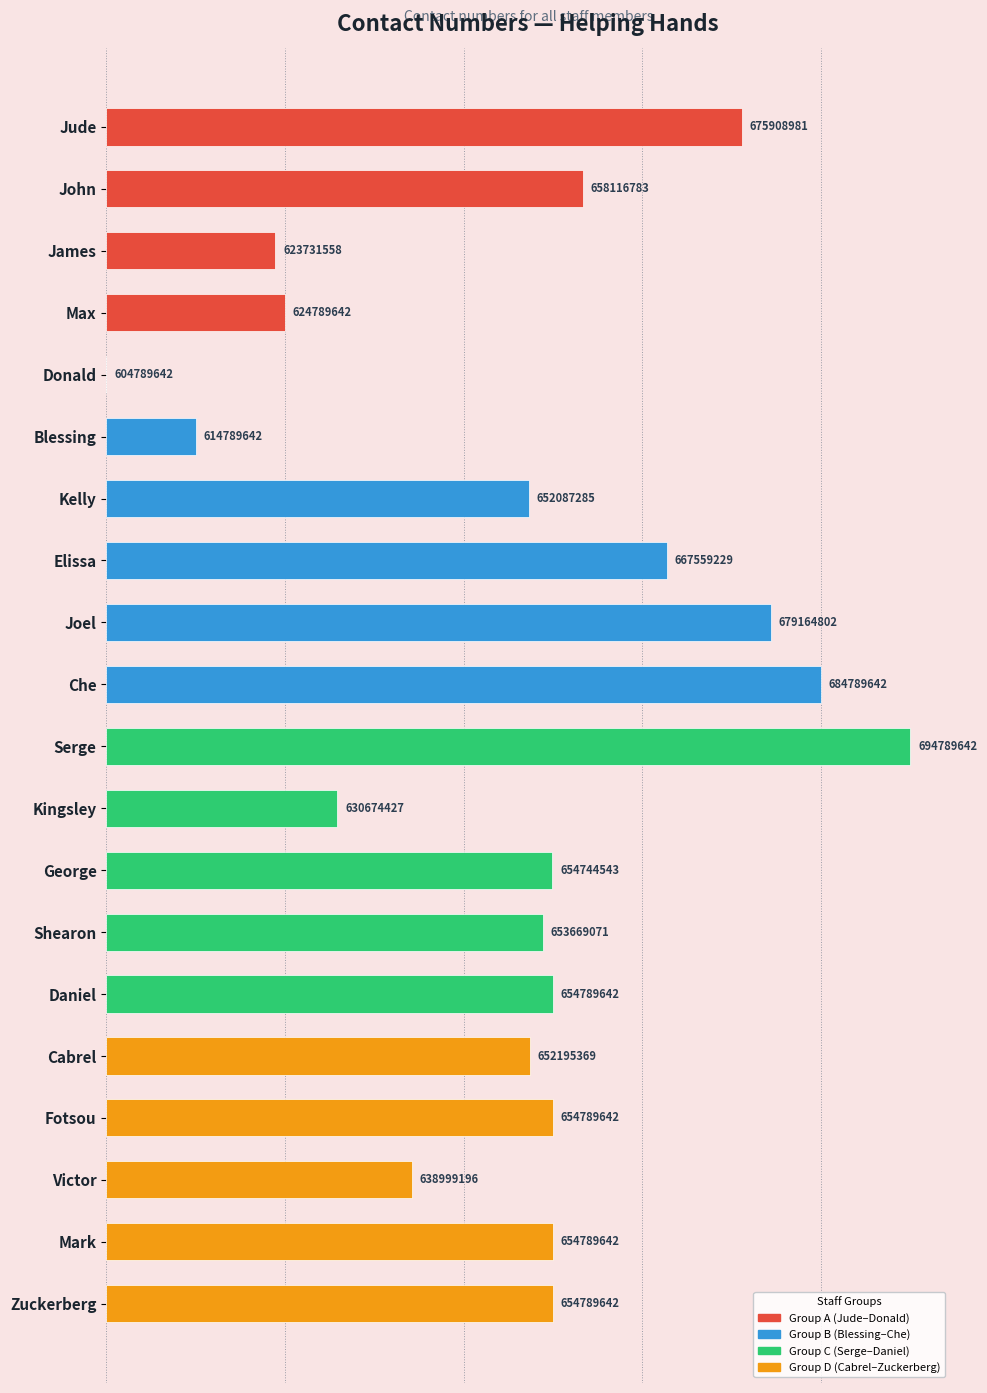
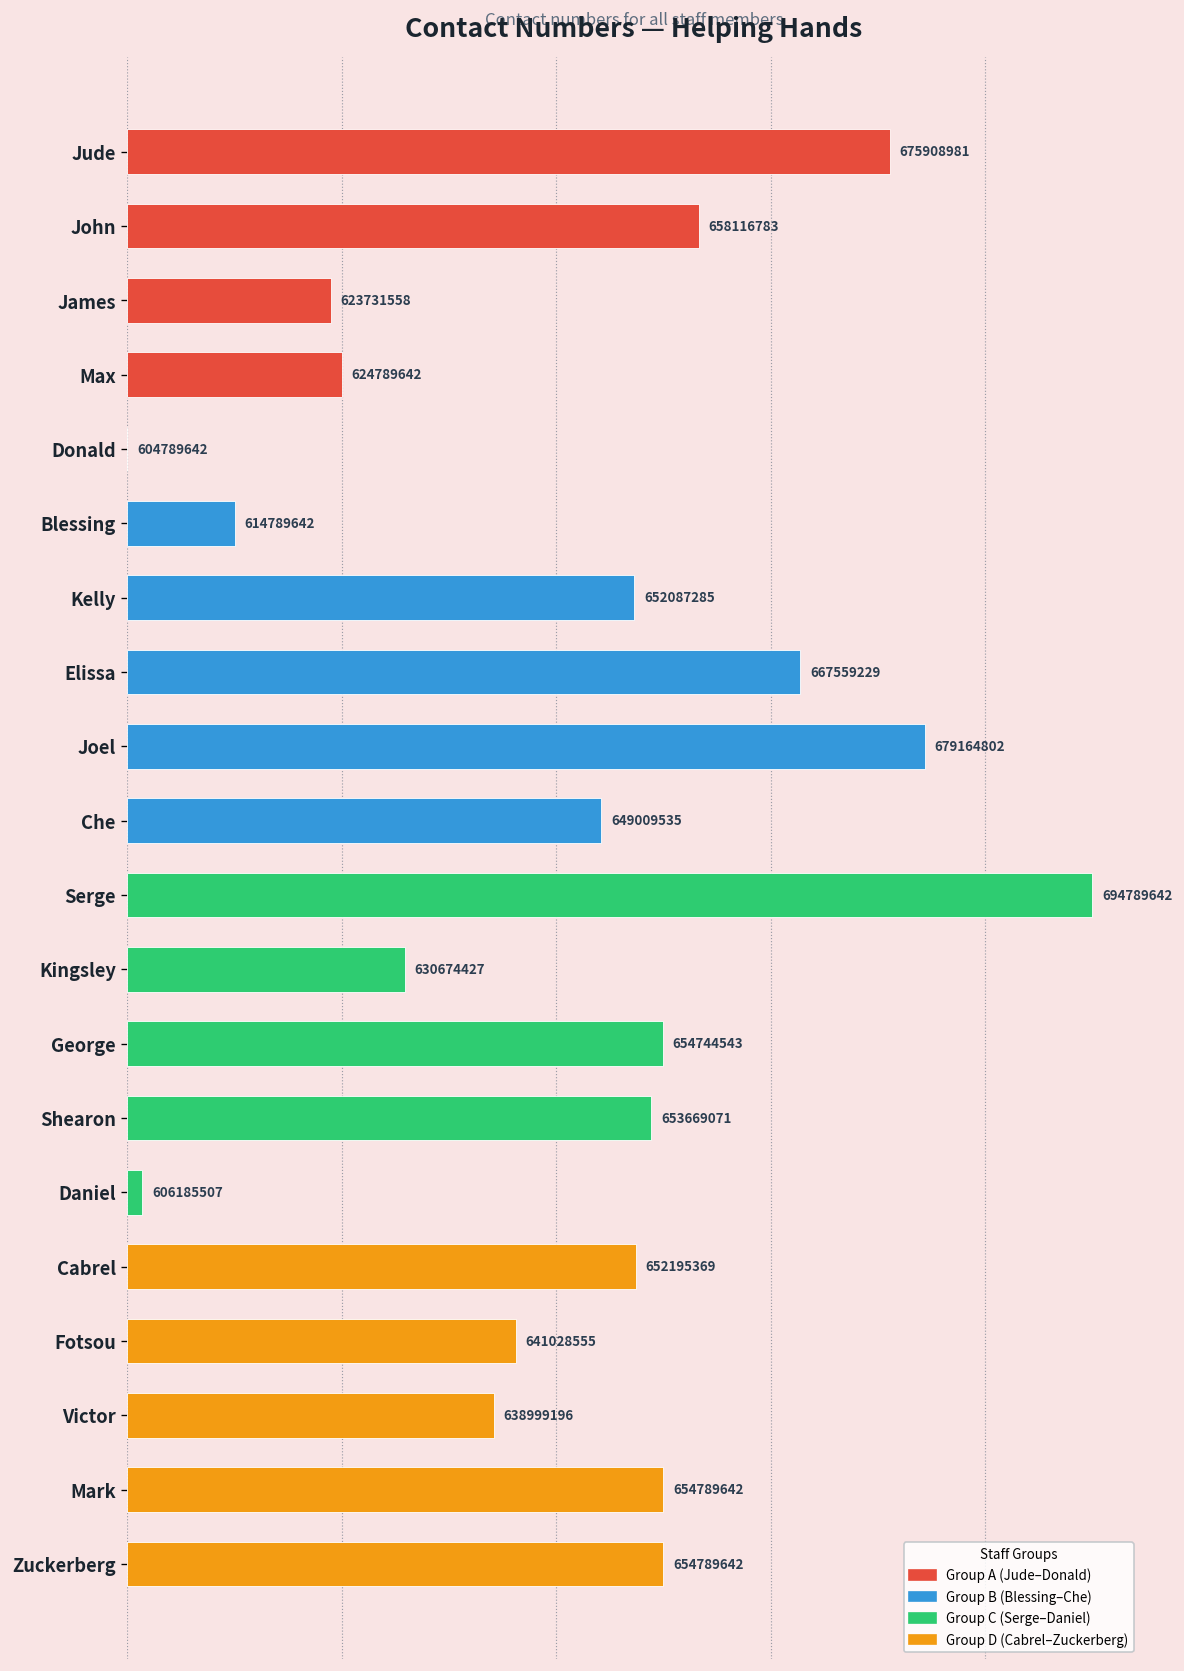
Che: 684789642 -> 649009535
Daniel: 654789642 -> 606185507
Fotsou: 654789642 -> 641028555
